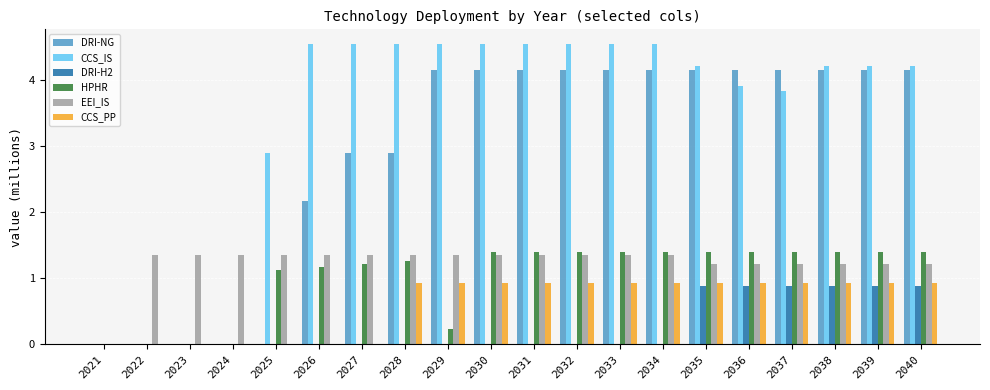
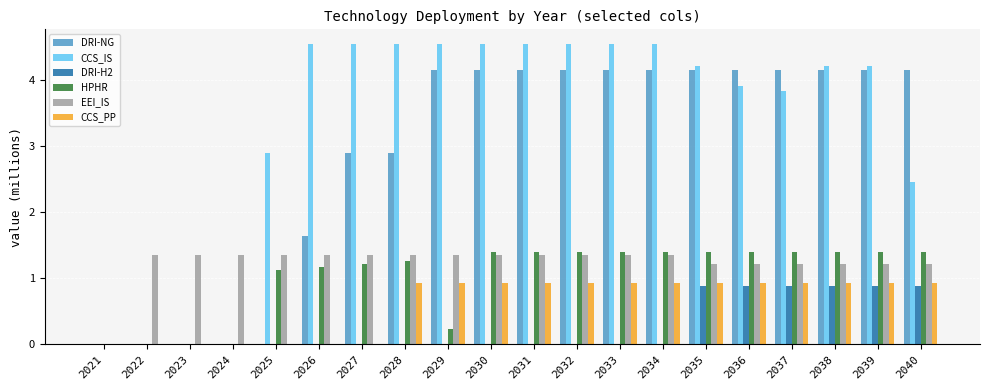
DRI-NG, 2026: 2.2 -> 1.6
CCS_IS, 2040: 4.2 -> 2.5
